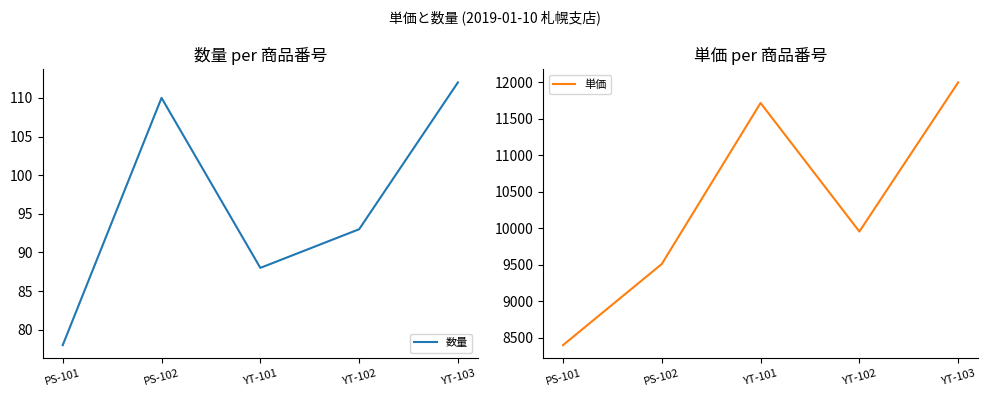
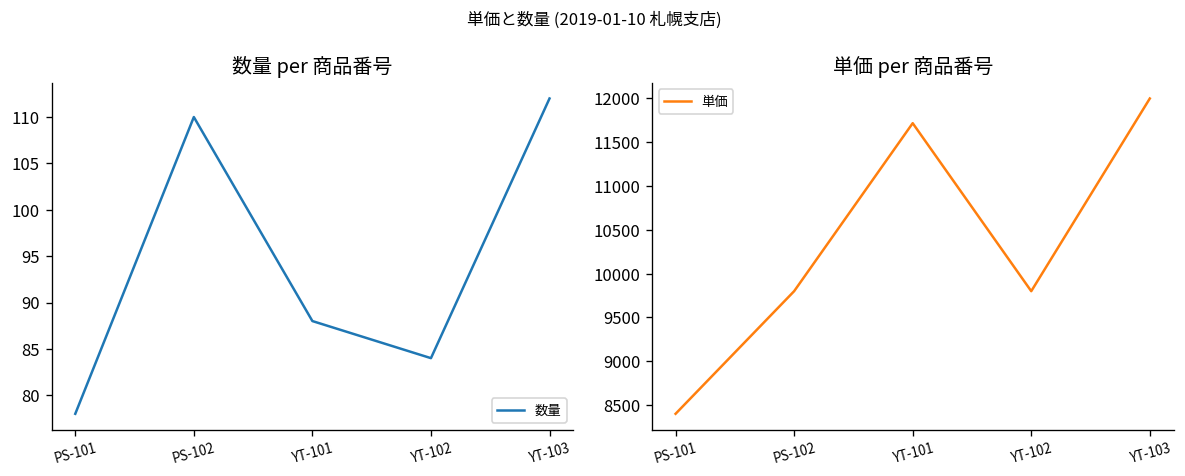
数量 per 商品番号, YT-102: 93 -> 84
単価 per 商品番号, PS-102: 9500 -> 9800
単価 per 商品番号, YT-102: 10000 -> 9800
